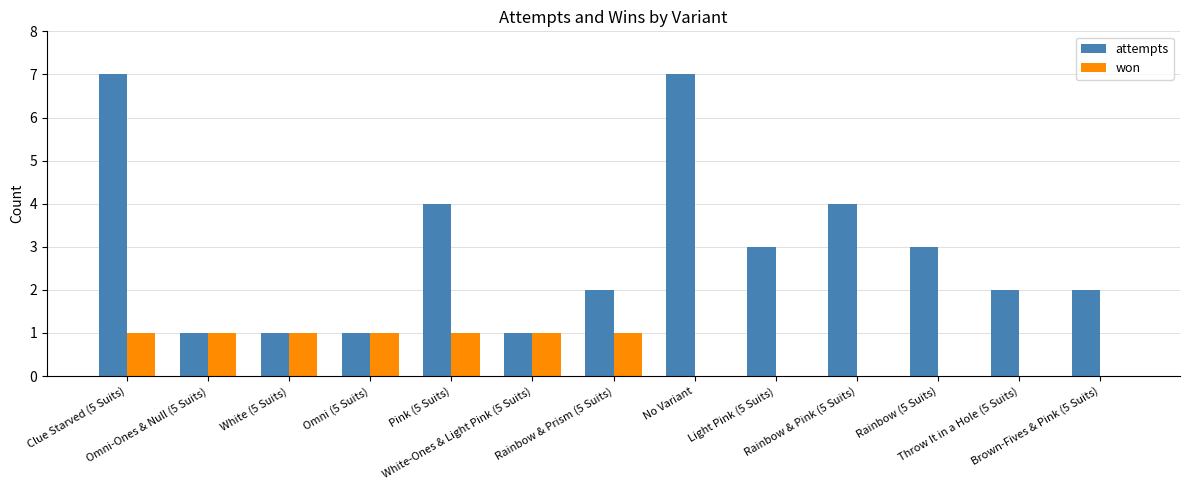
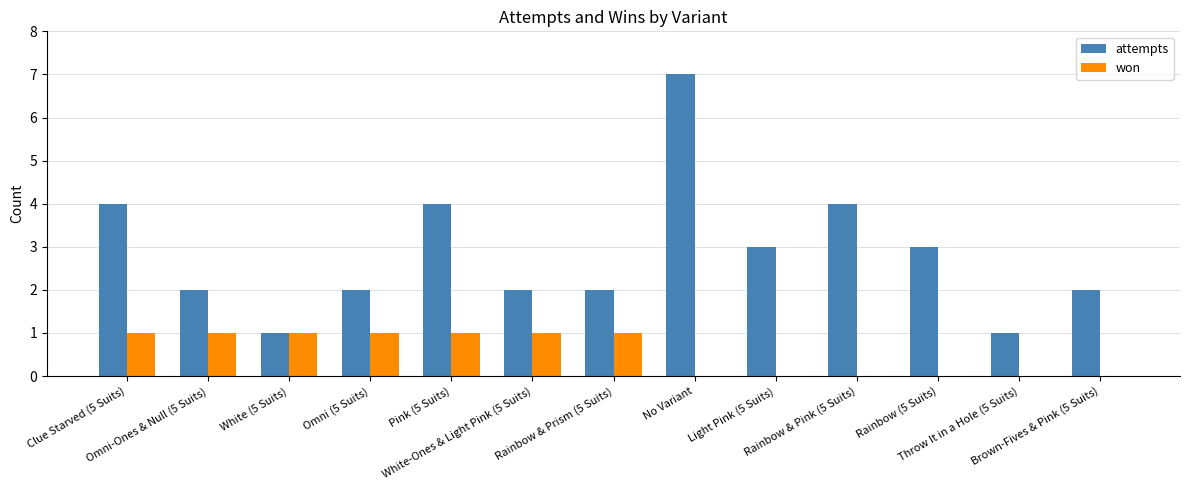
attempts, Clue Starved (5 Suits): 7 -> 4
attempts, Omni-Ones & Null (5 Suits): 1 -> 2
attempts, Omni (5 Suits): 1 -> 2
attempts, White-Ones & Light Pink (5 Suits): 1 -> 2
attempts, Throw It in a Hole (5 Suits): 2 -> 1
